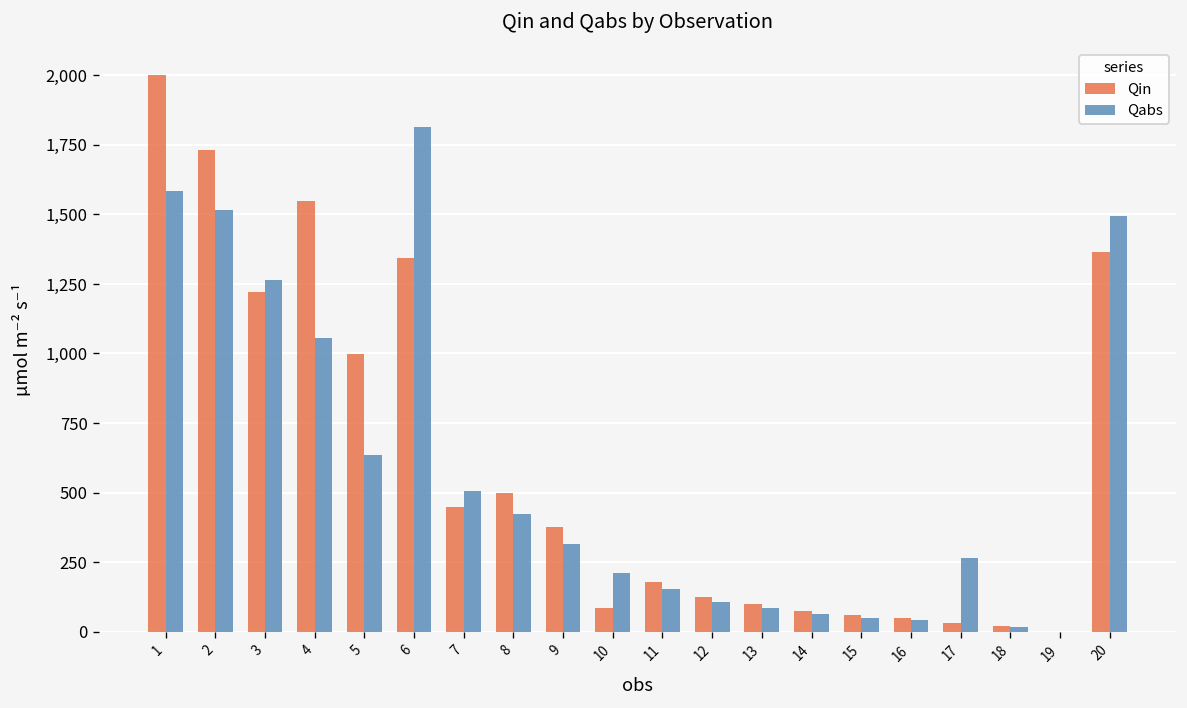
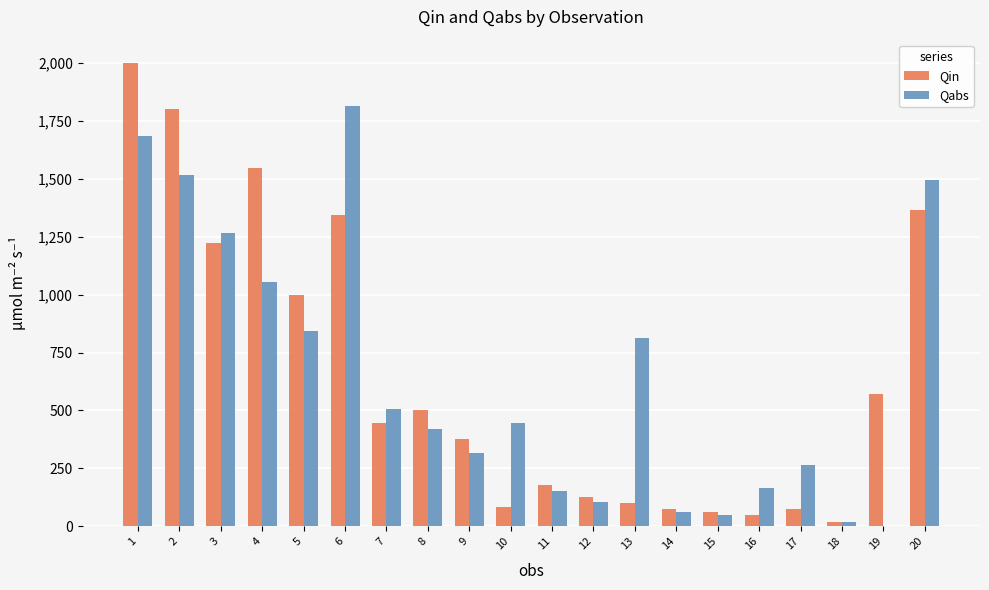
Qabs, 1: 1,590 -> 1,690
Qin, 2: 1,730 -> 1,800
Qabs, 5: 630 -> 840
Qabs, 10: 210 -> 450
Qabs, 13: 80 -> 810
Qabs, 16: 40 -> 170
Qin, 17: 30 -> 70
Qin, 19: 0 -> 570
